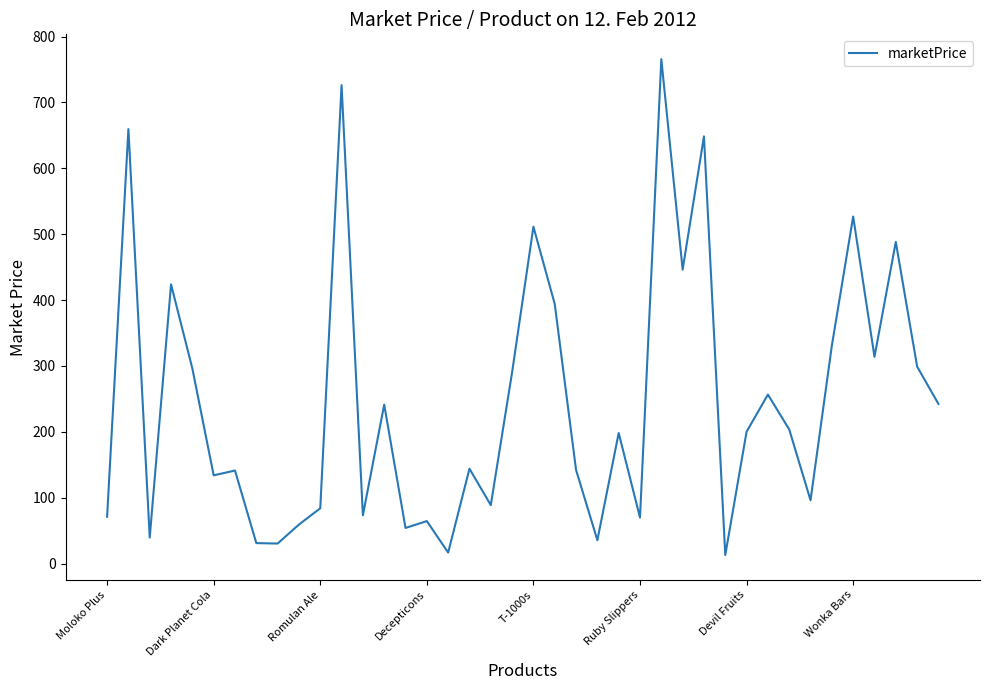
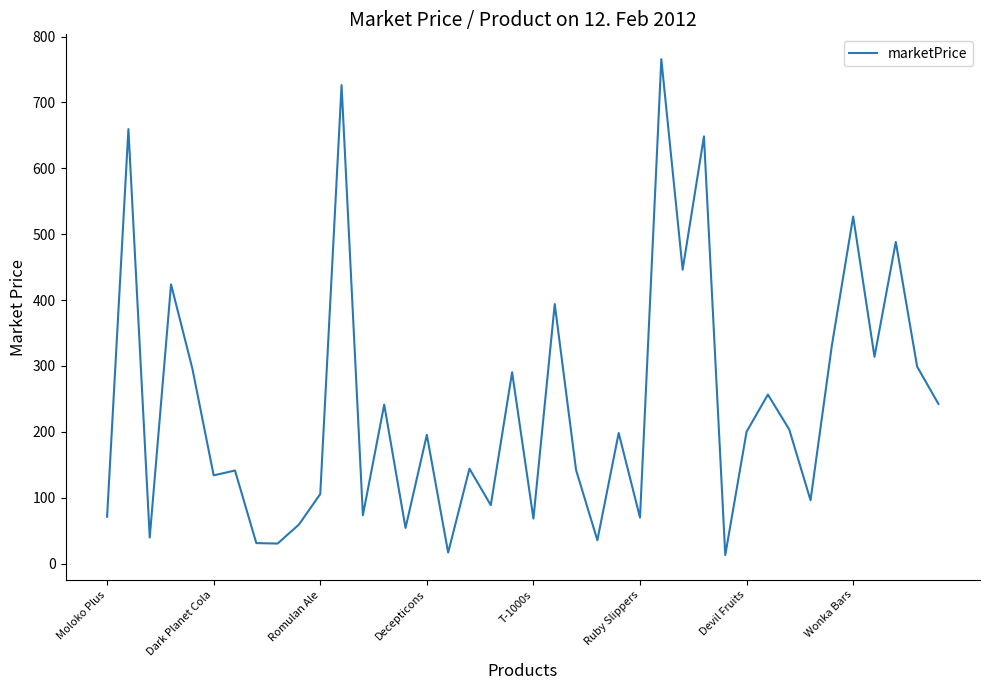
Romulan Ale: 80 -> 110
Decepticons: 60 -> 200
T-1000s: 510 -> 70
